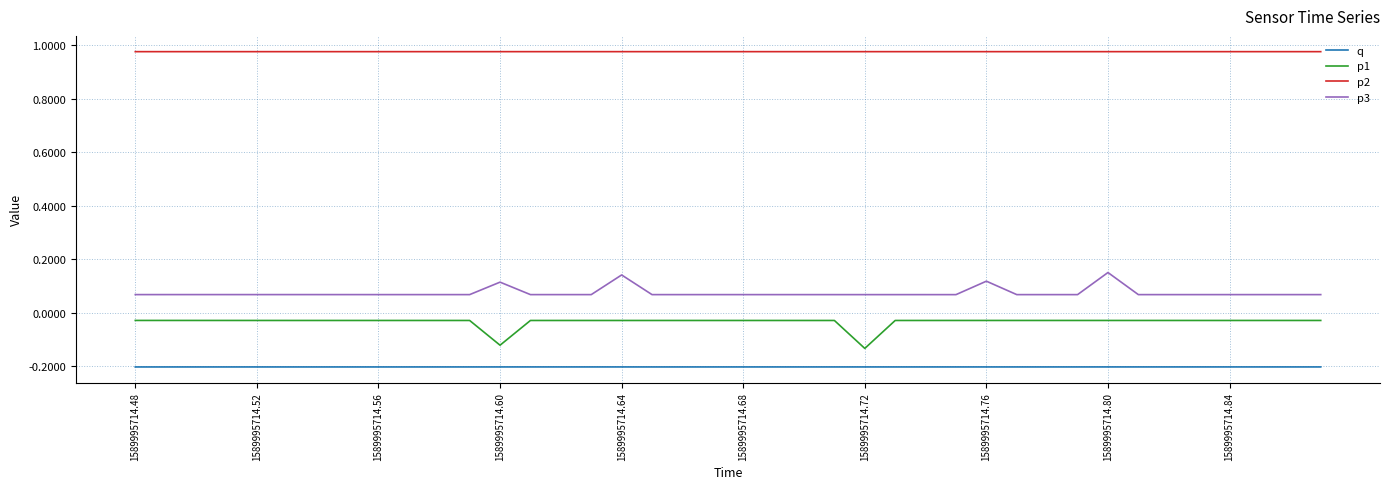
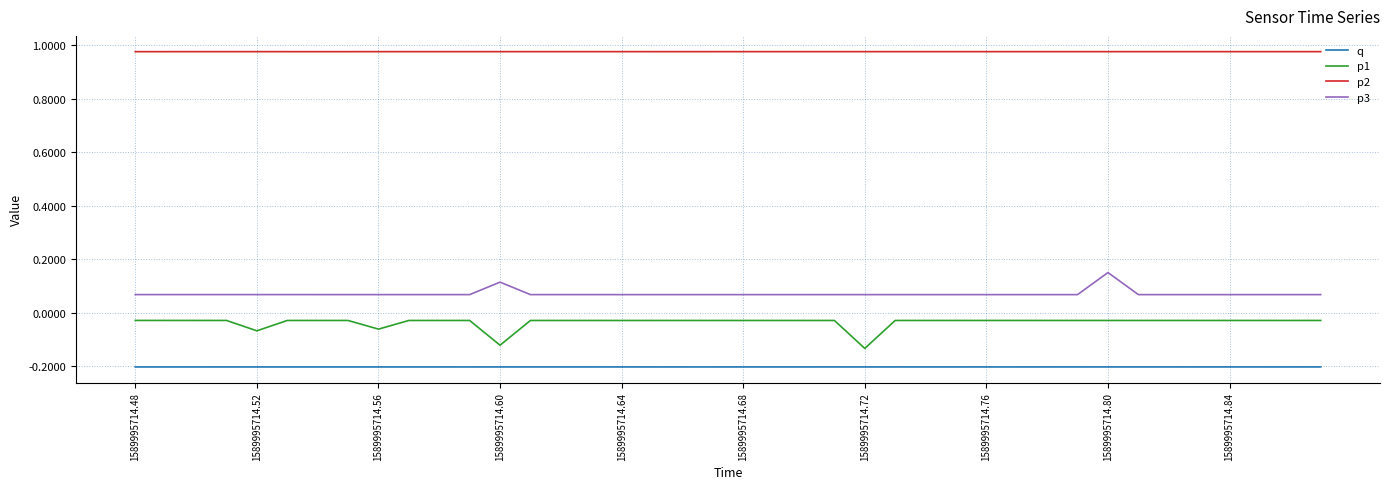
p1, 1589995714.52: -0.03 -> -0.07
p1, 1589995714.56: -0.03 -> -0.06
p3, 1589995714.64: 0.14 -> 0.07
p3, 1589995714.76: 0.12 -> 0.07
